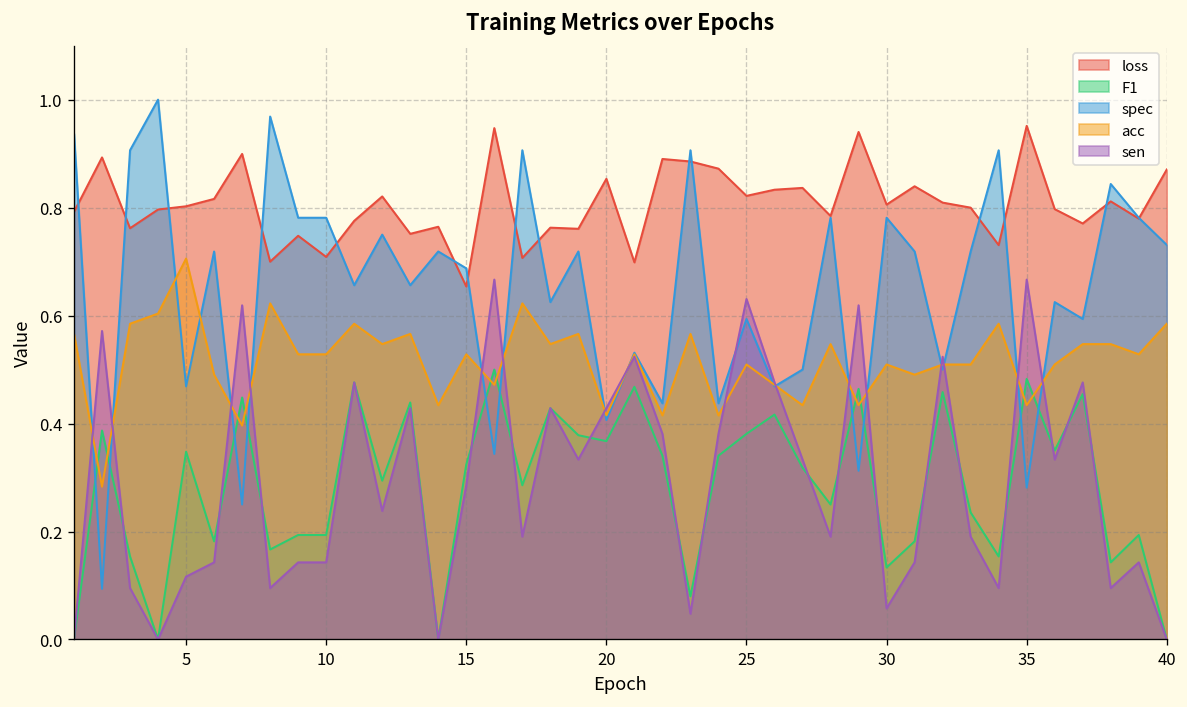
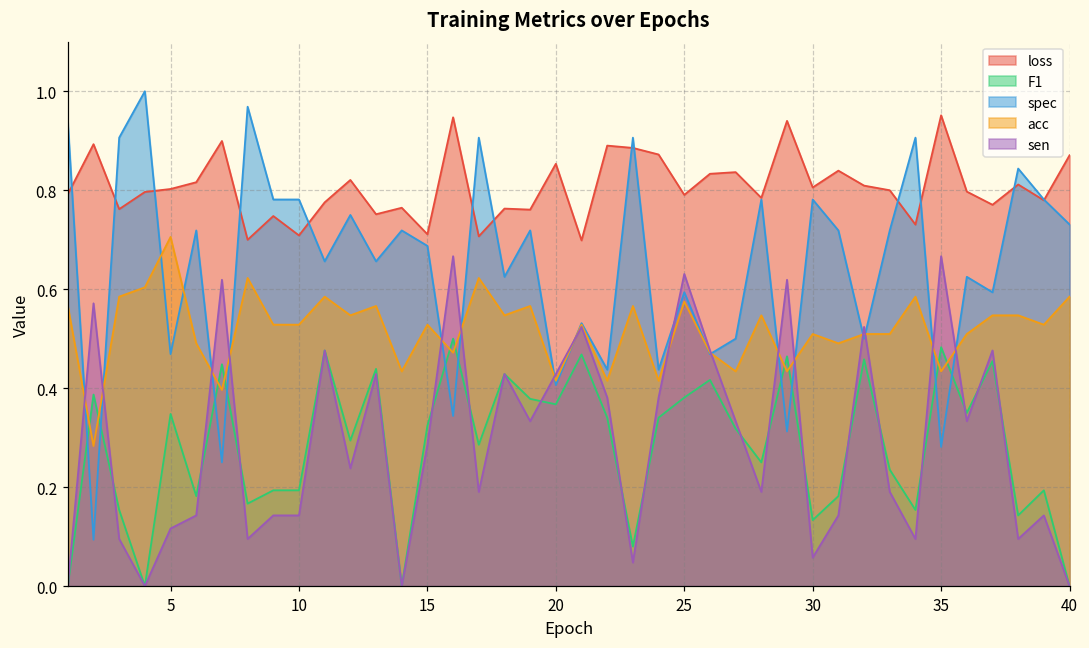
loss, 15: 0.65 -> 0.71
loss, 25: 0.82 -> 0.79
acc, 25: 0.51 -> 0.58
